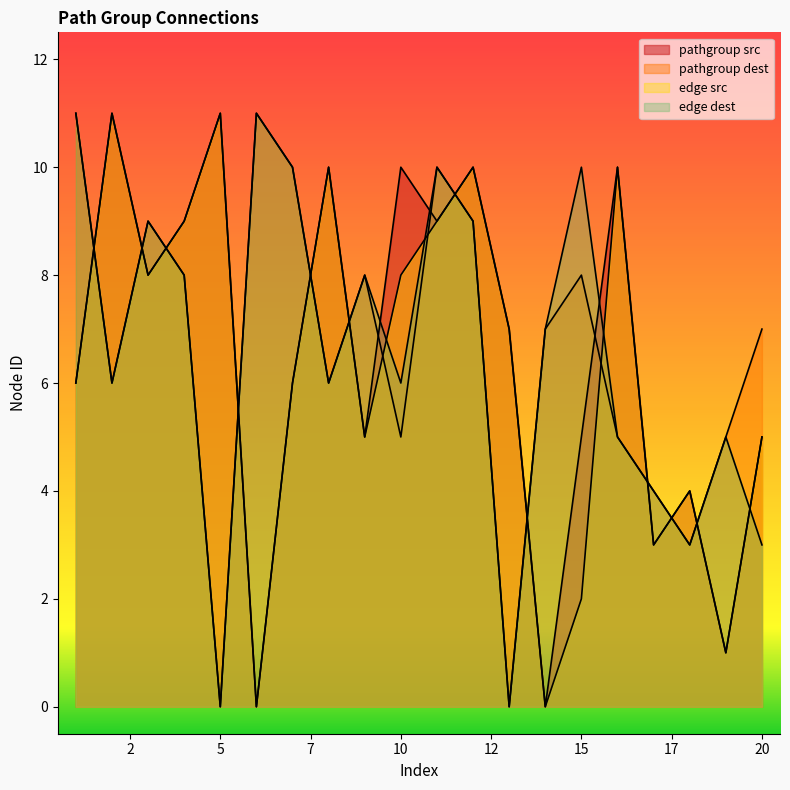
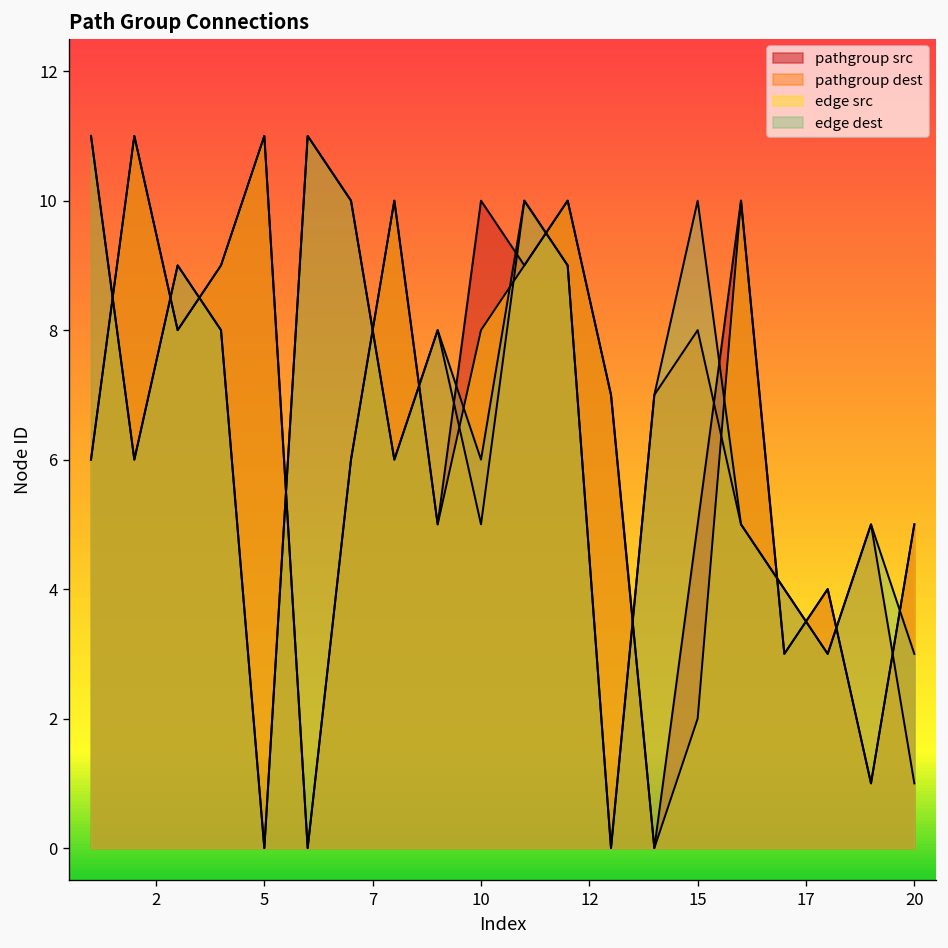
pathgroup dest, 20: 7 -> 1
